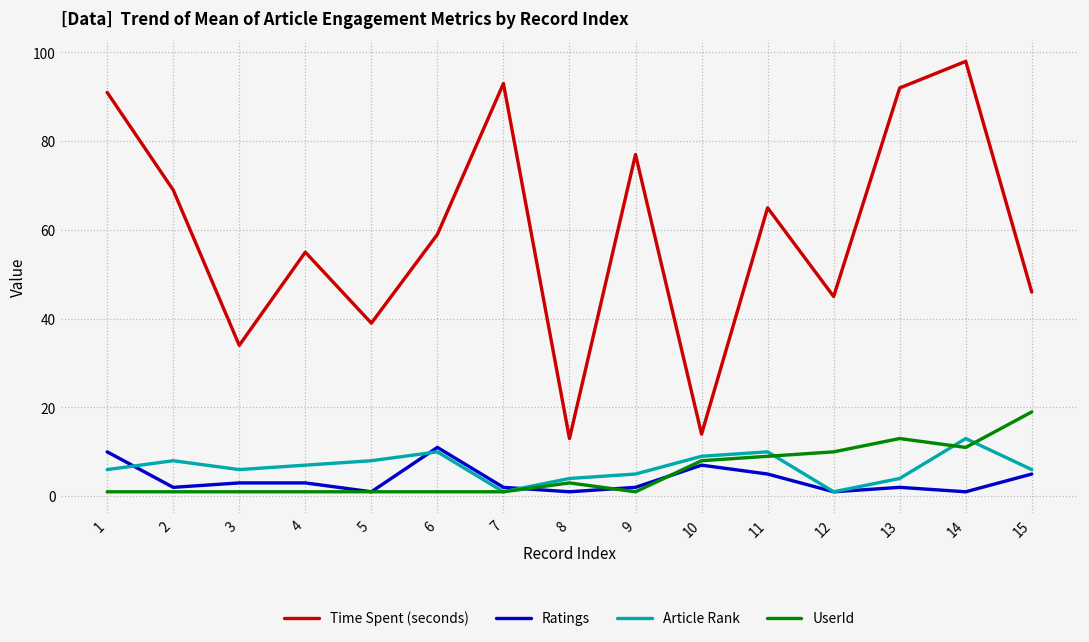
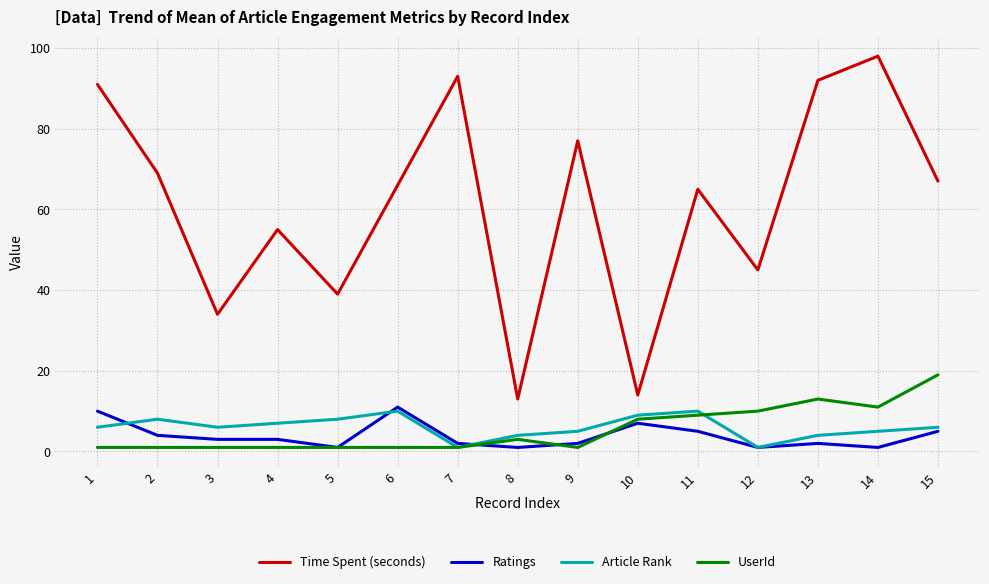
Ratings, 2: 2 -> 4
Time Spent (seconds), 6: 59 -> 66
Article Rank, 14: 13 -> 5
Time Spent (seconds), 15: 46 -> 67
